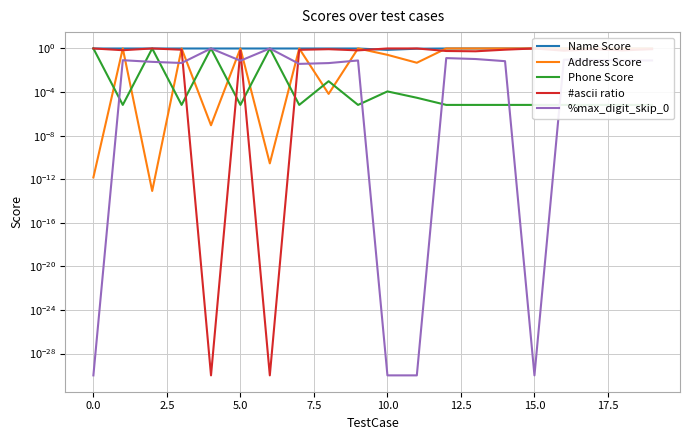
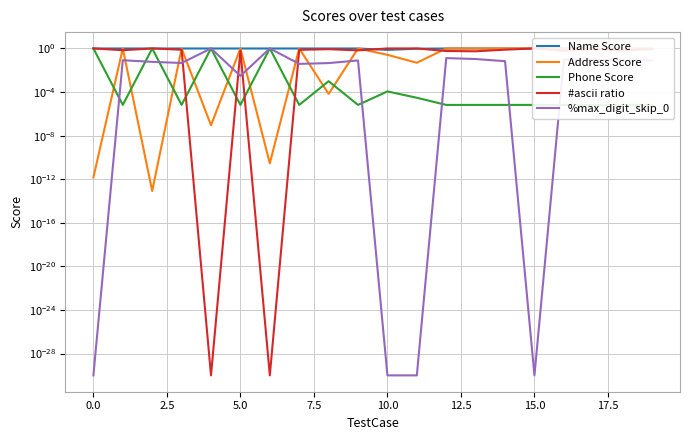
%max_digit_skip_0, 5.0: 0.1 -> 0.003
